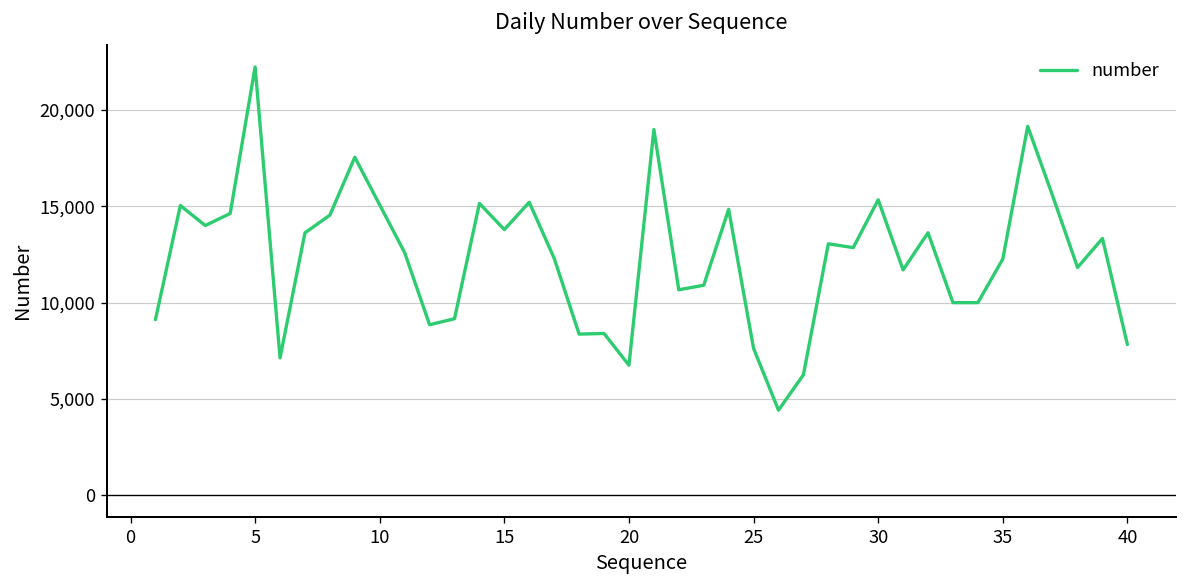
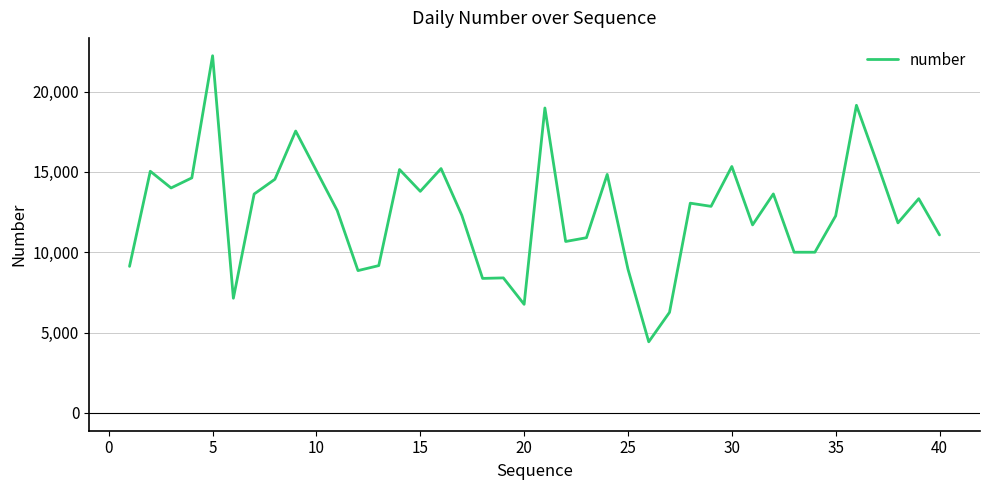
25: 7,600 -> 8,900
40: 7,800 -> 11,100
